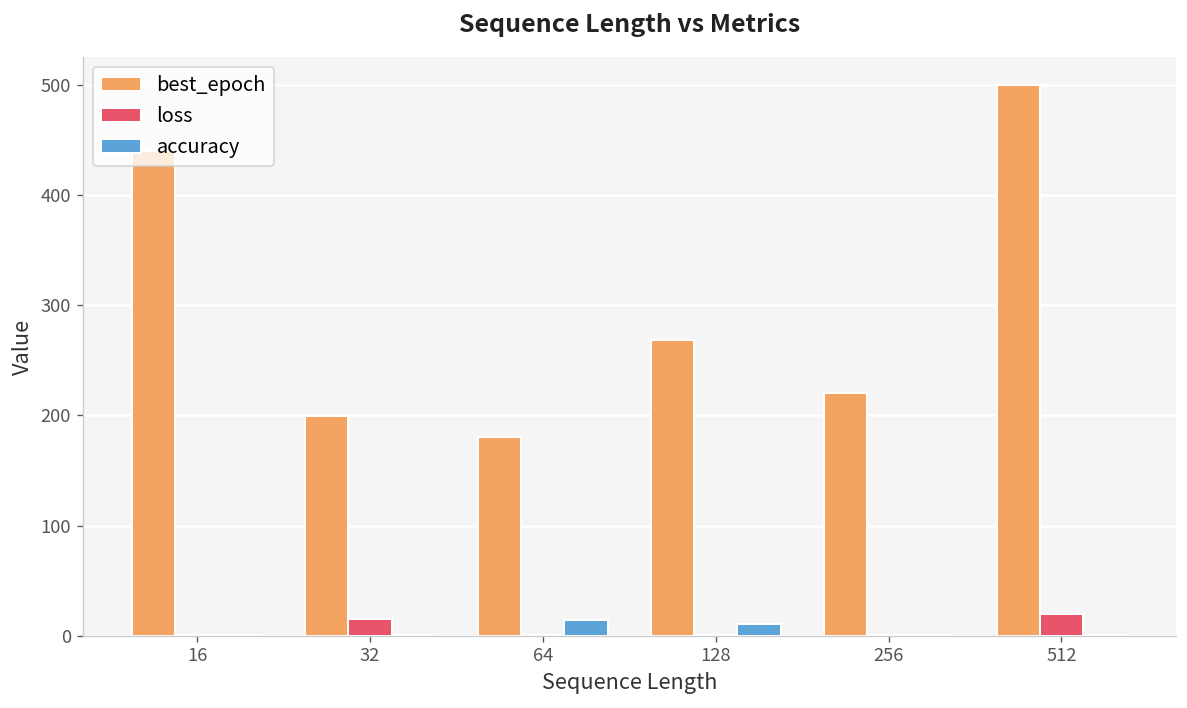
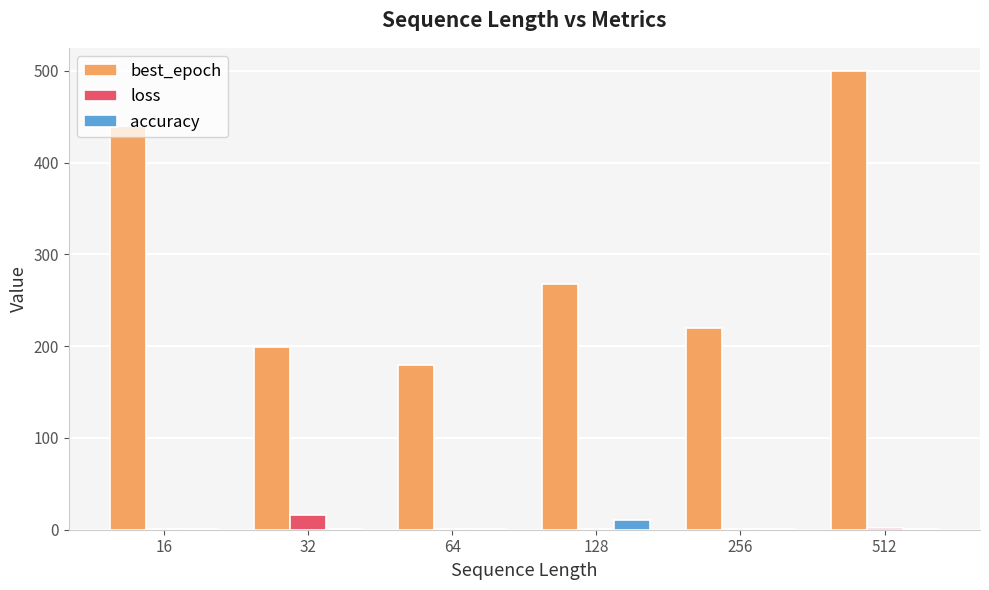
accuracy, 64: 10 -> 0
loss, 512: 20 -> 0
